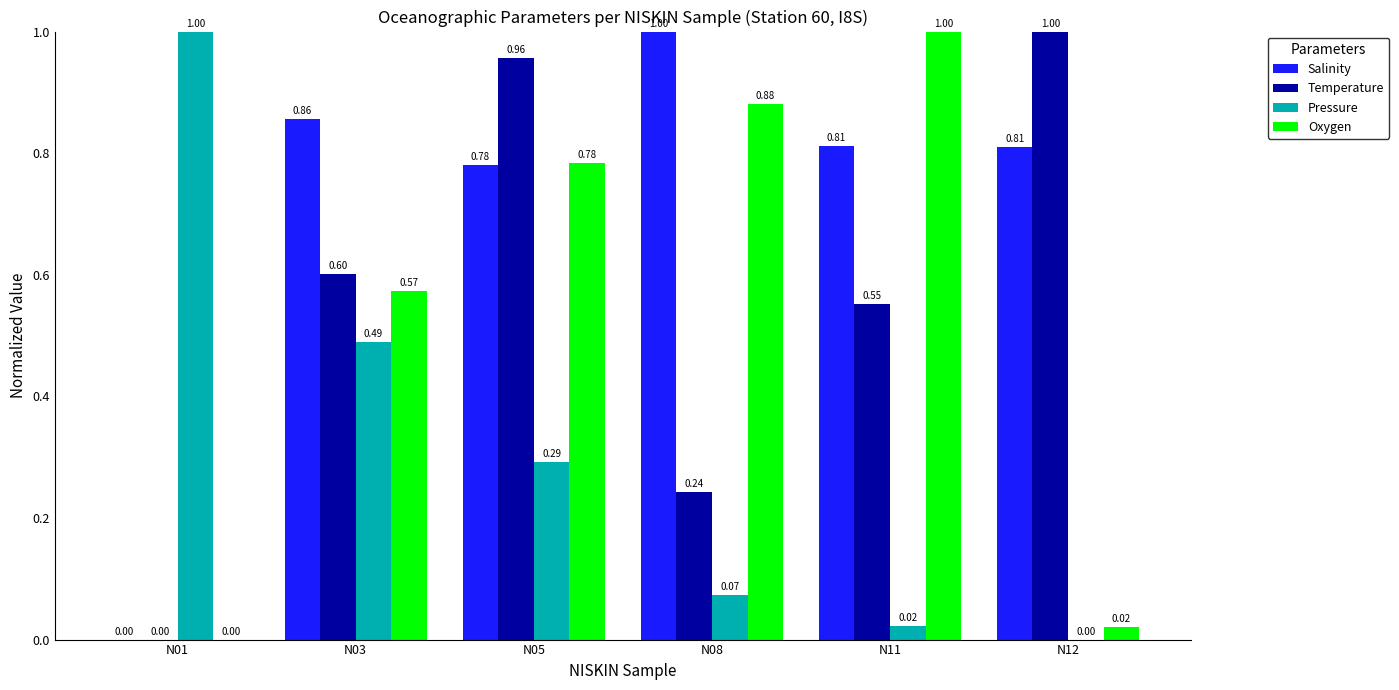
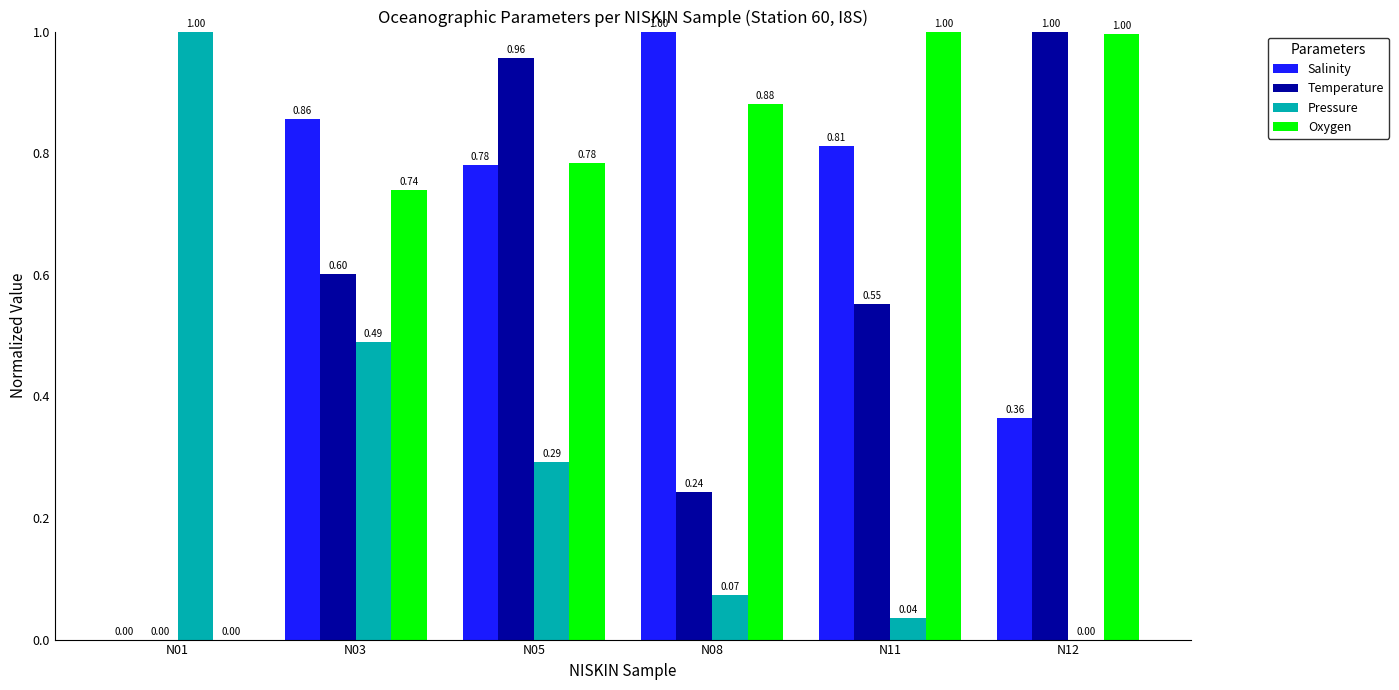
Oxygen, N03: 0.57 -> 0.74
Pressure, N11: 0.02 -> 0.04
Salinity, N12: 0.81 -> 0.36
Oxygen, N12: 0.02 -> 1.00
